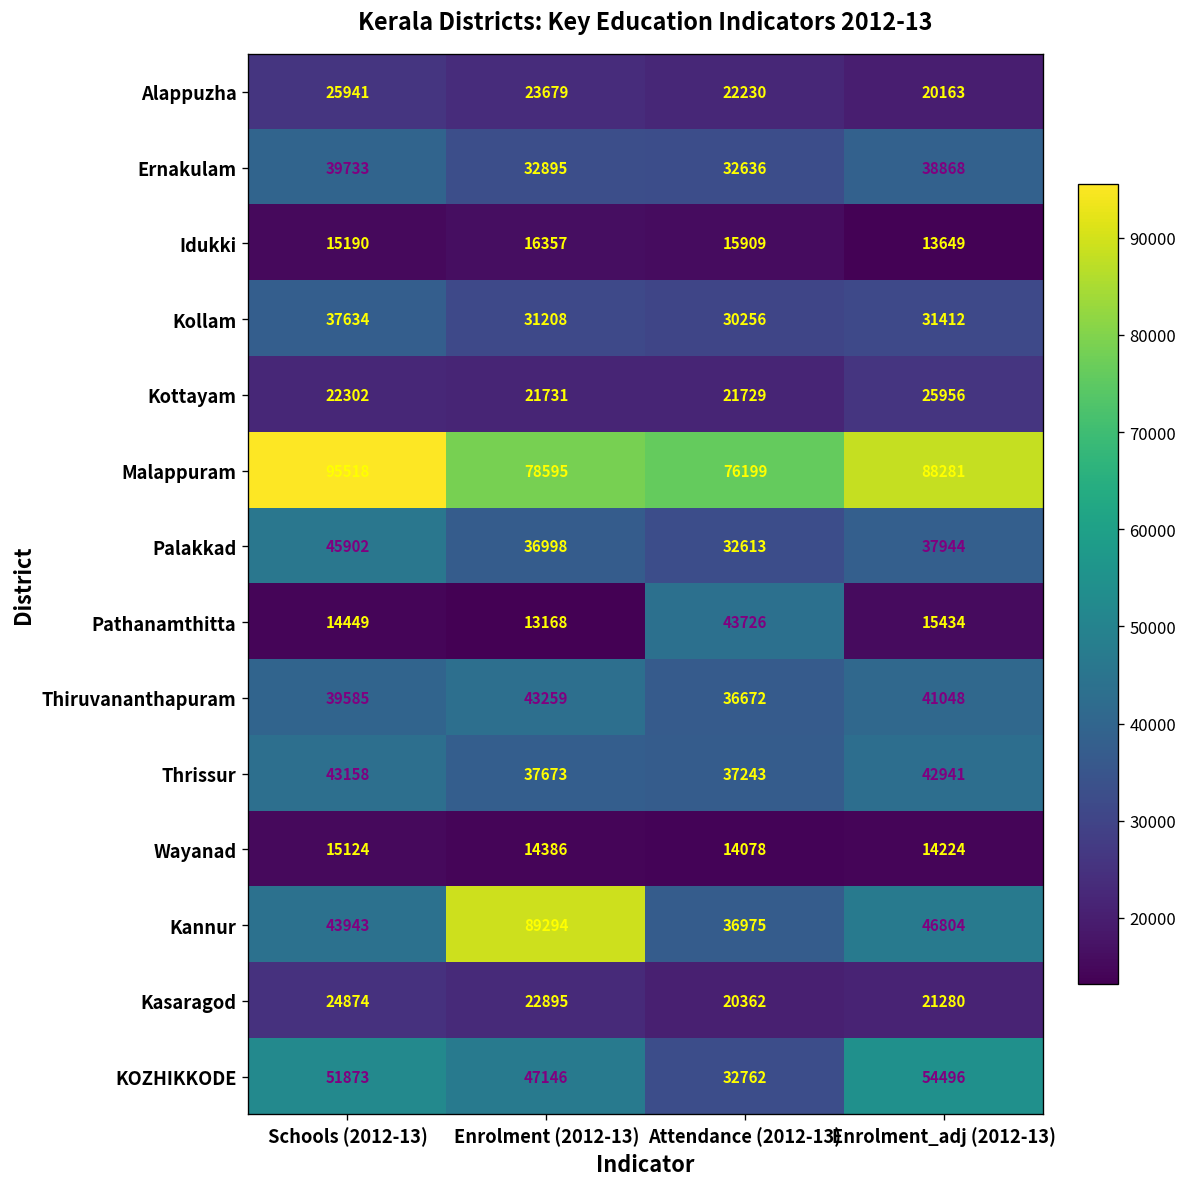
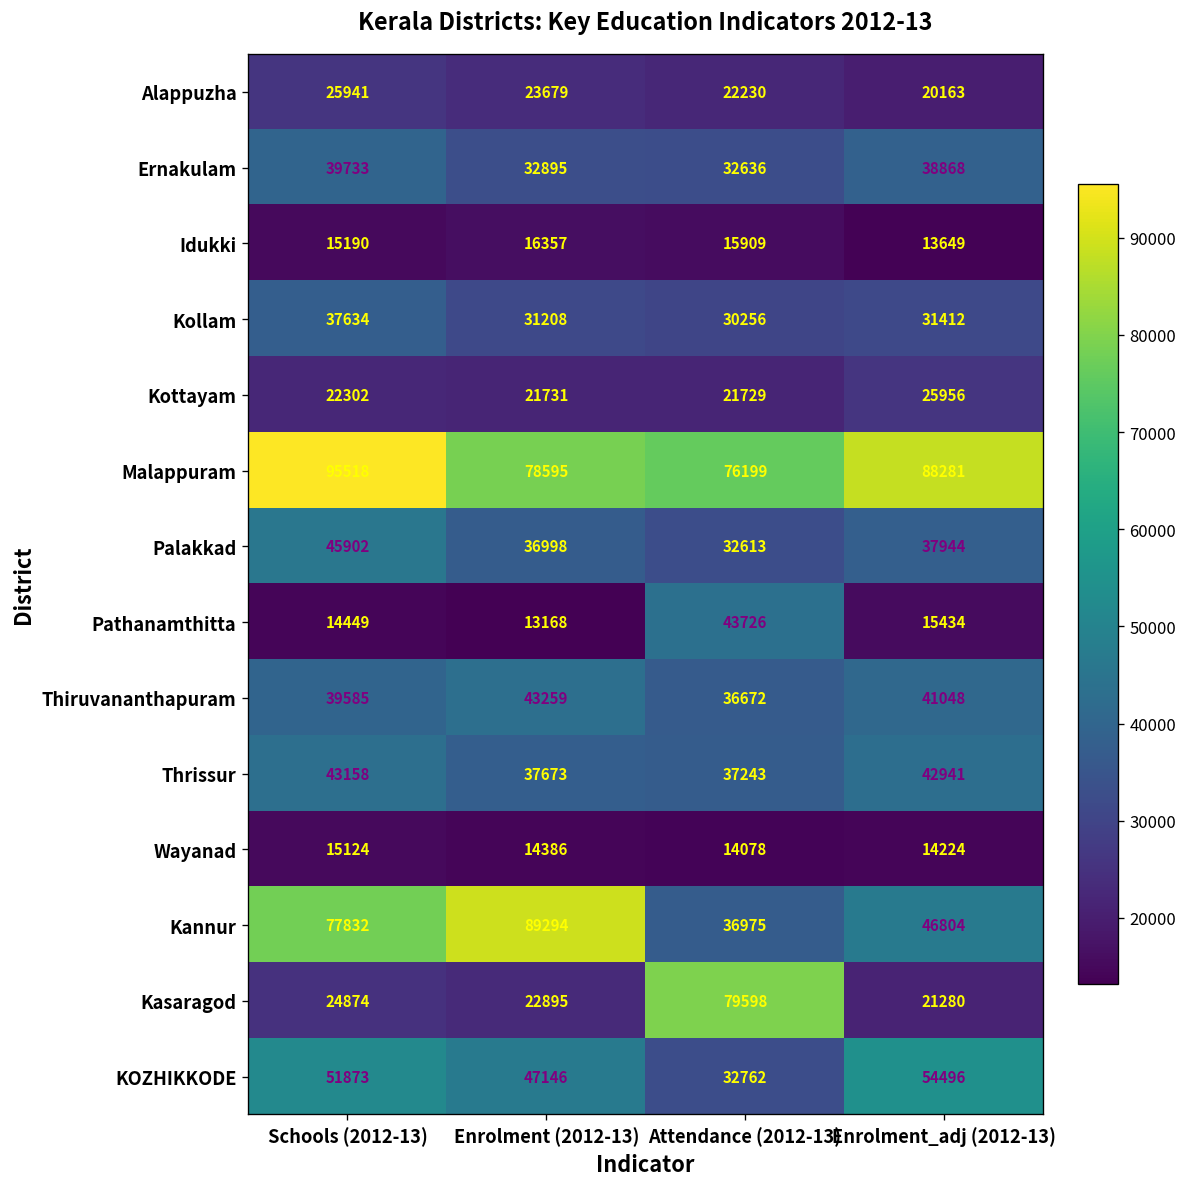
Kannur, Schools (2012-13): 43943 -> 77832
Kasaragod, Attendance (2012-13): 20362 -> 79598
